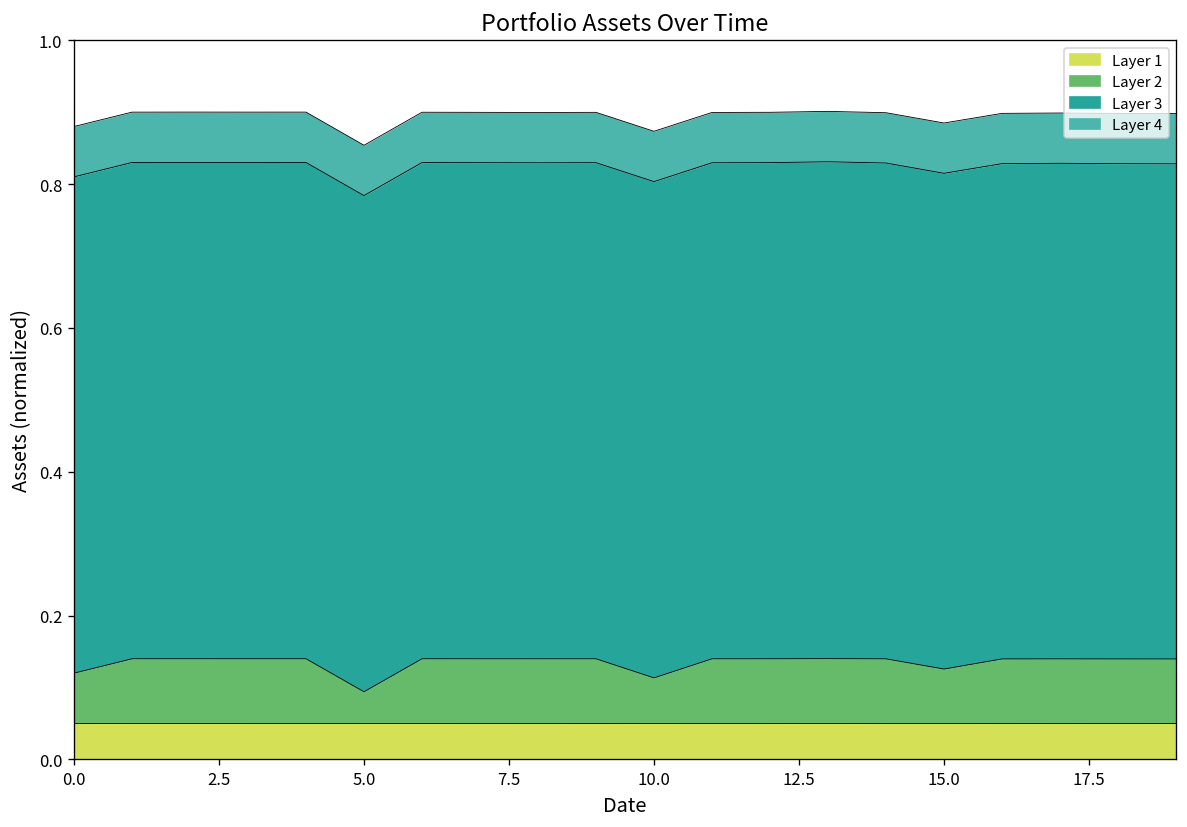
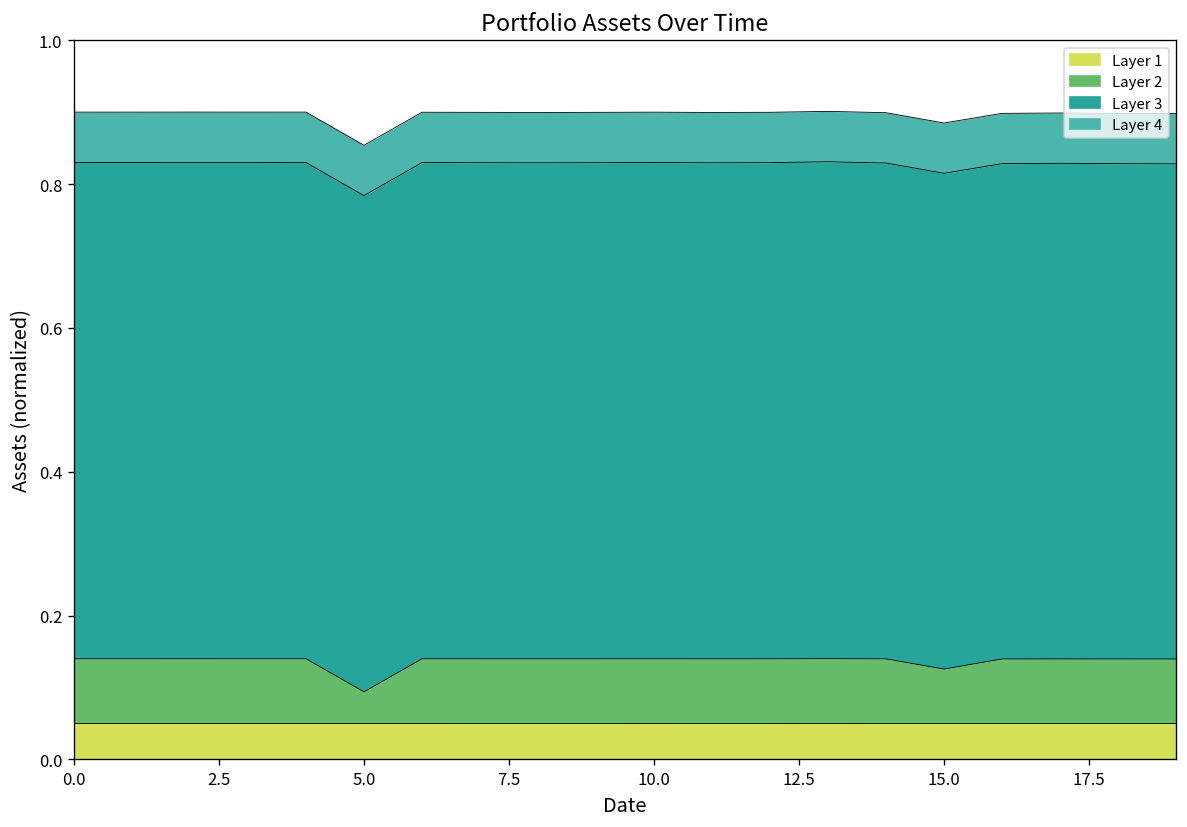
Layer 2, 0.0: 0.07 -> 0.09
Layer 2, 10.0: 0.06 -> 0.09
